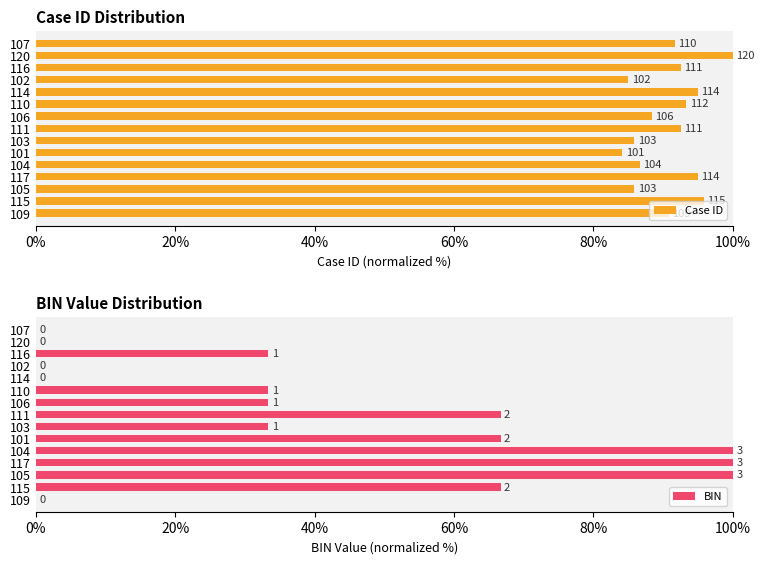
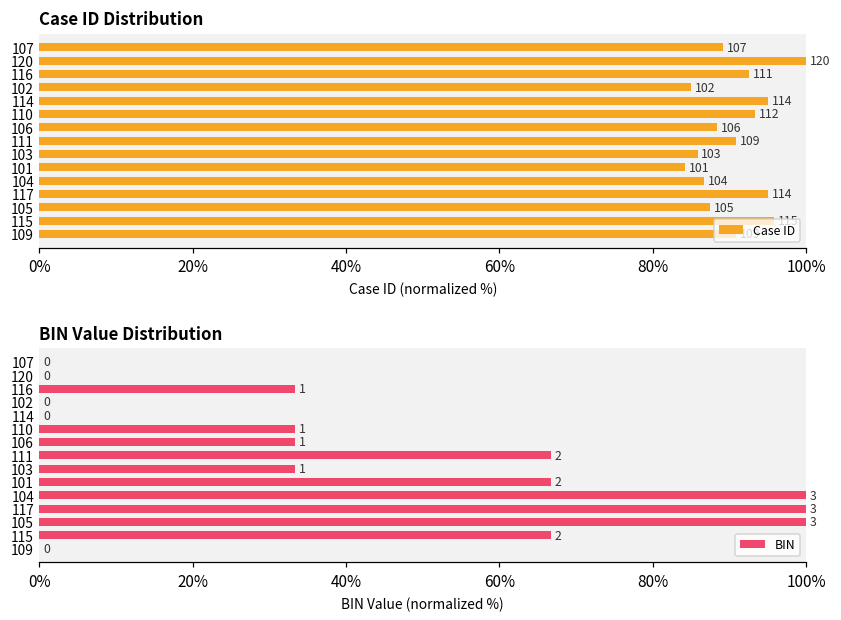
Case ID Distribution, 107: 110 -> 107
Case ID Distribution, 111: 111 -> 109
Case ID Distribution, 105: 103 -> 105
